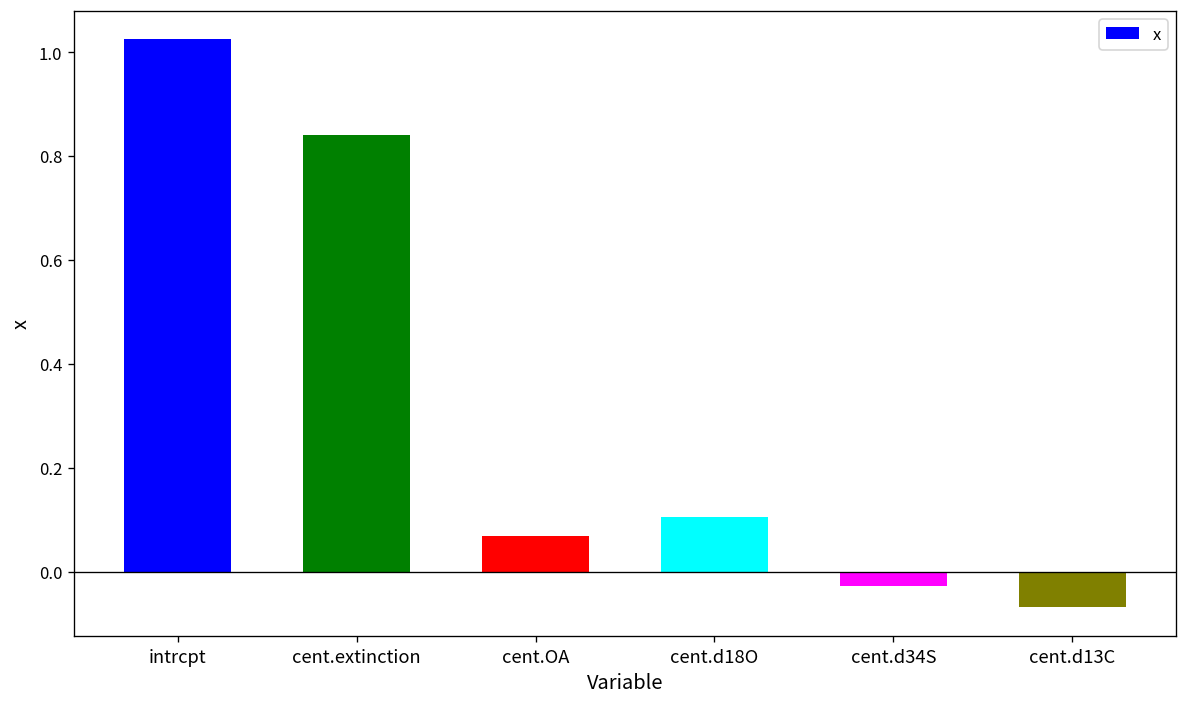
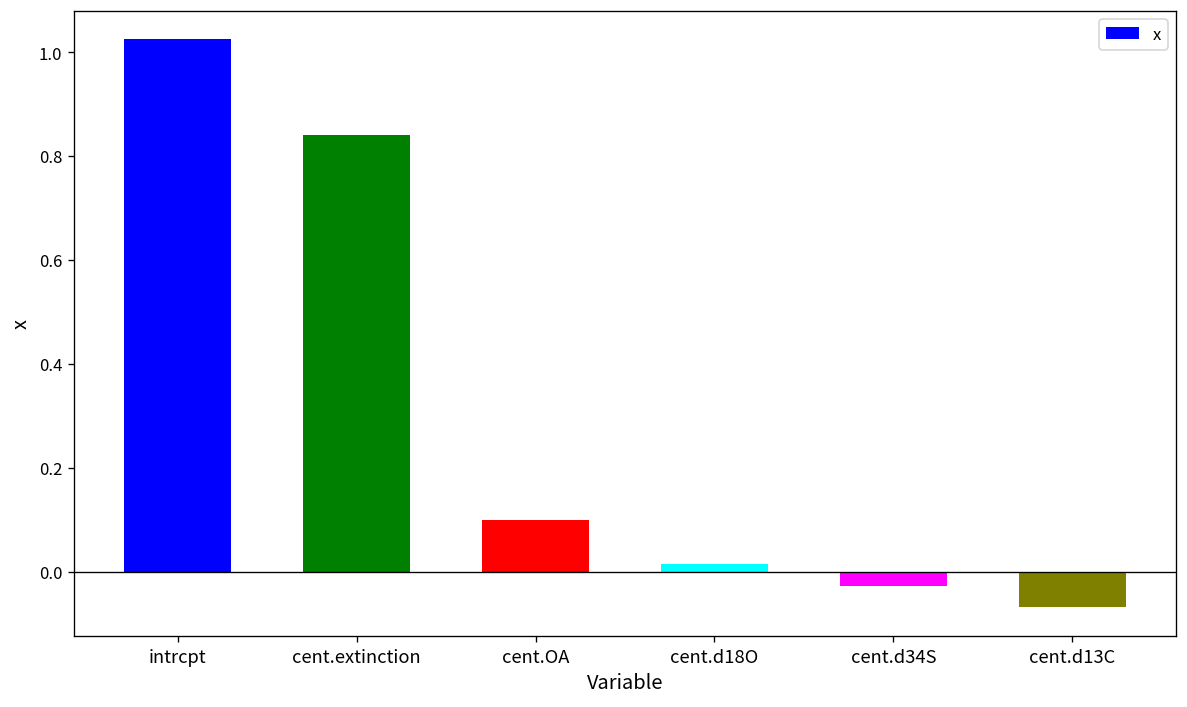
cent.OA: 0.07 -> 0.10
cent.d18O: 0.10 -> 0.02
